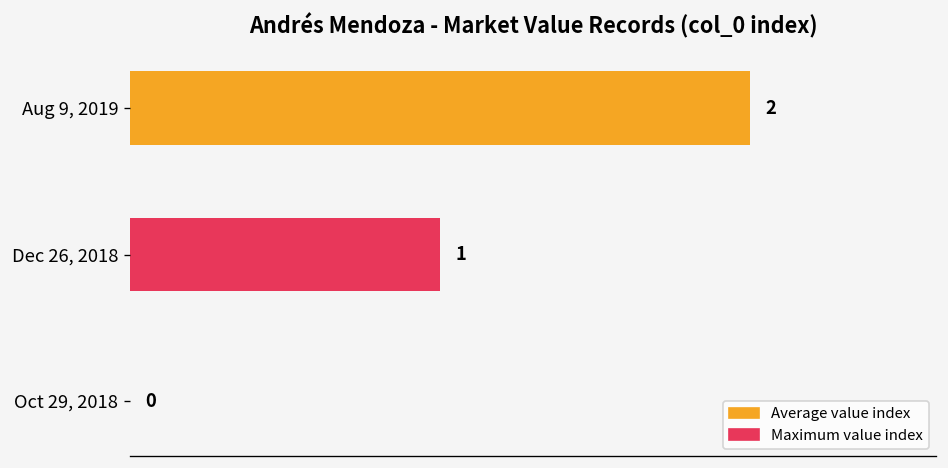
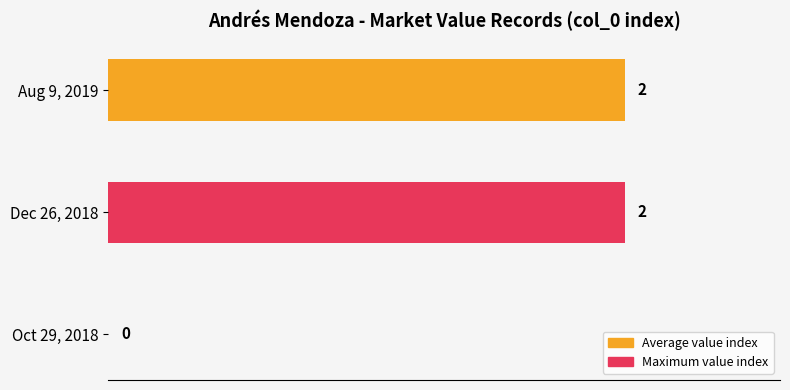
Dec 26, 2018: 1 -> 2
